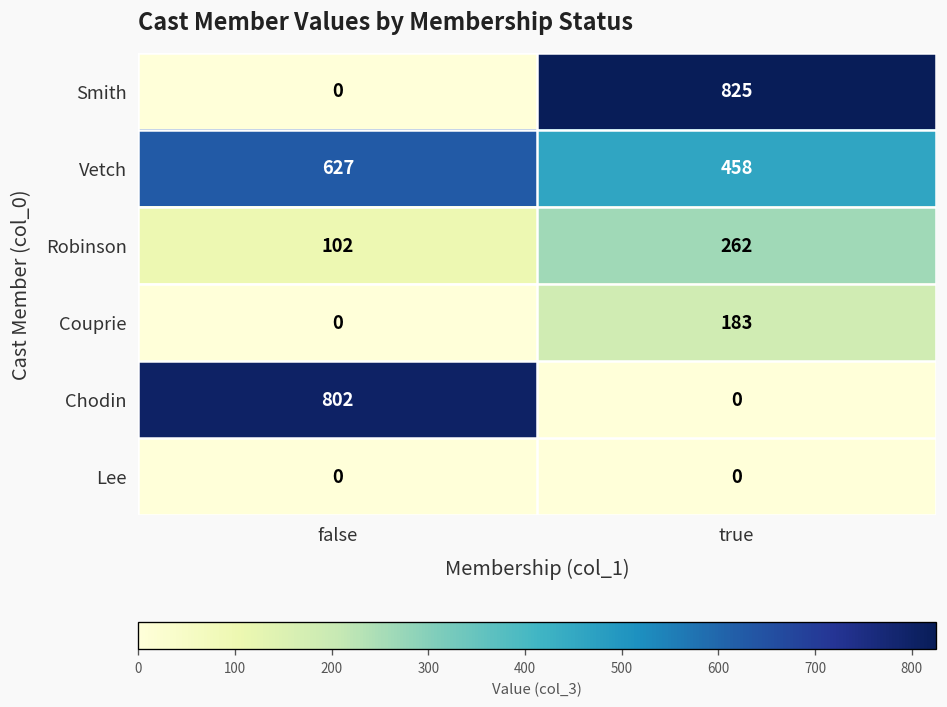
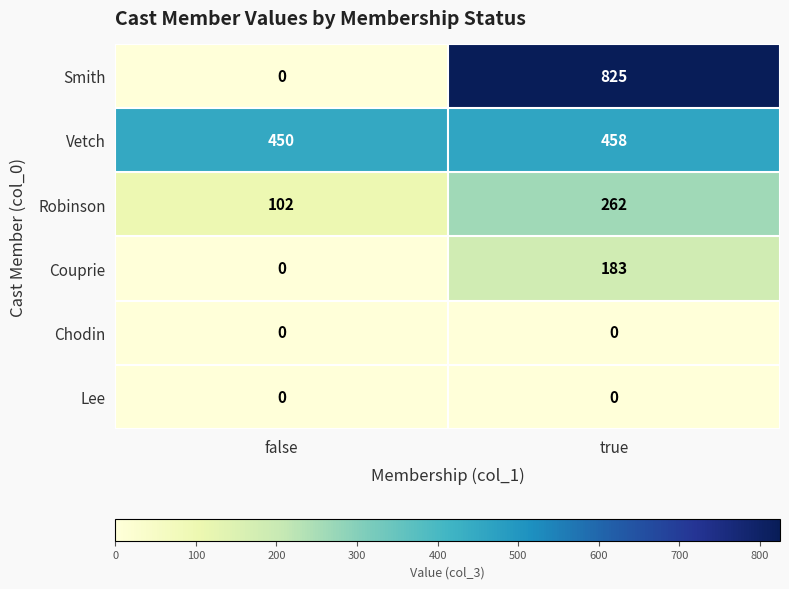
Vetch, false: 627 -> 450
Chodin, false: 802 -> 0
